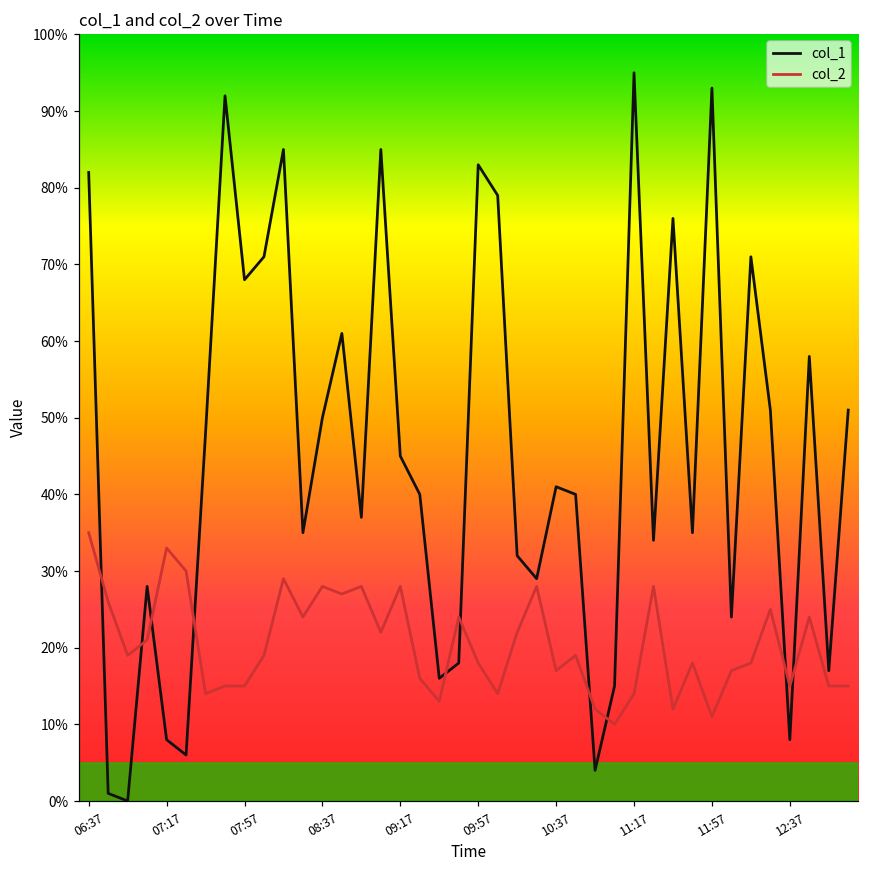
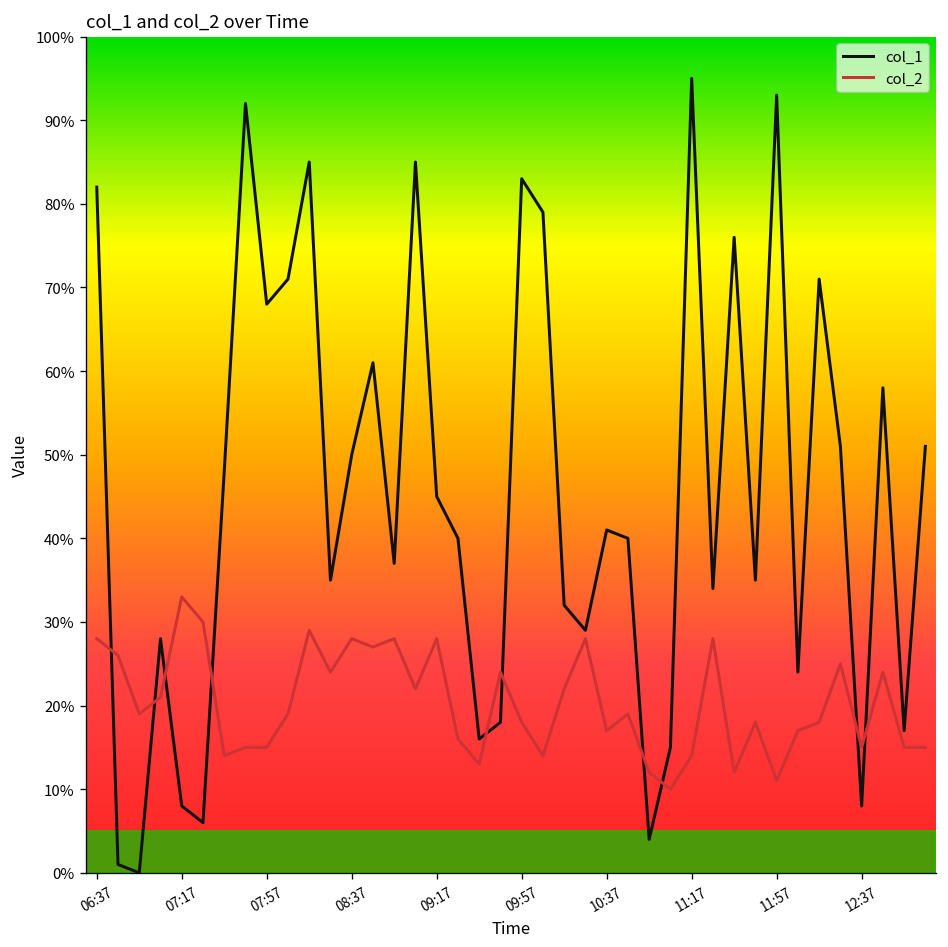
col_2, 06:37: 35% -> 28%
